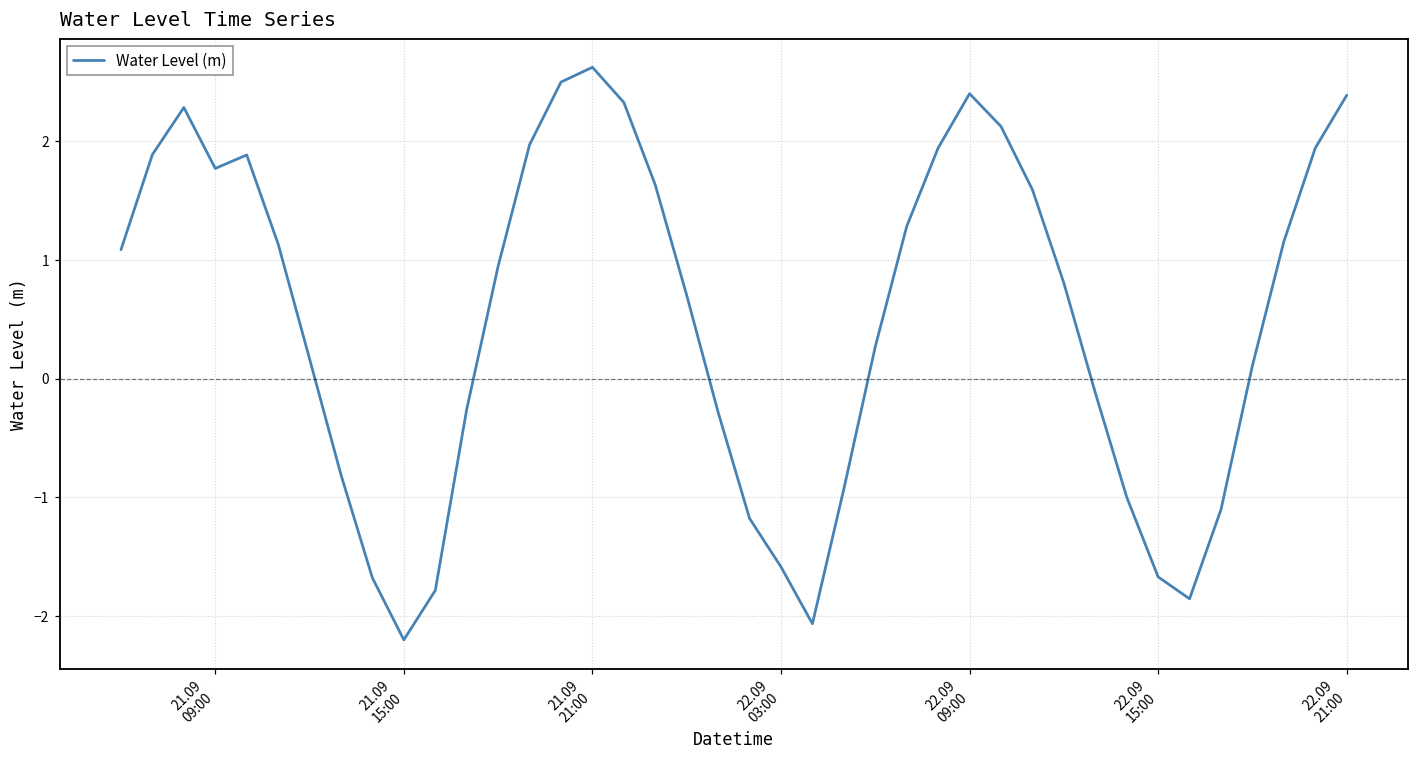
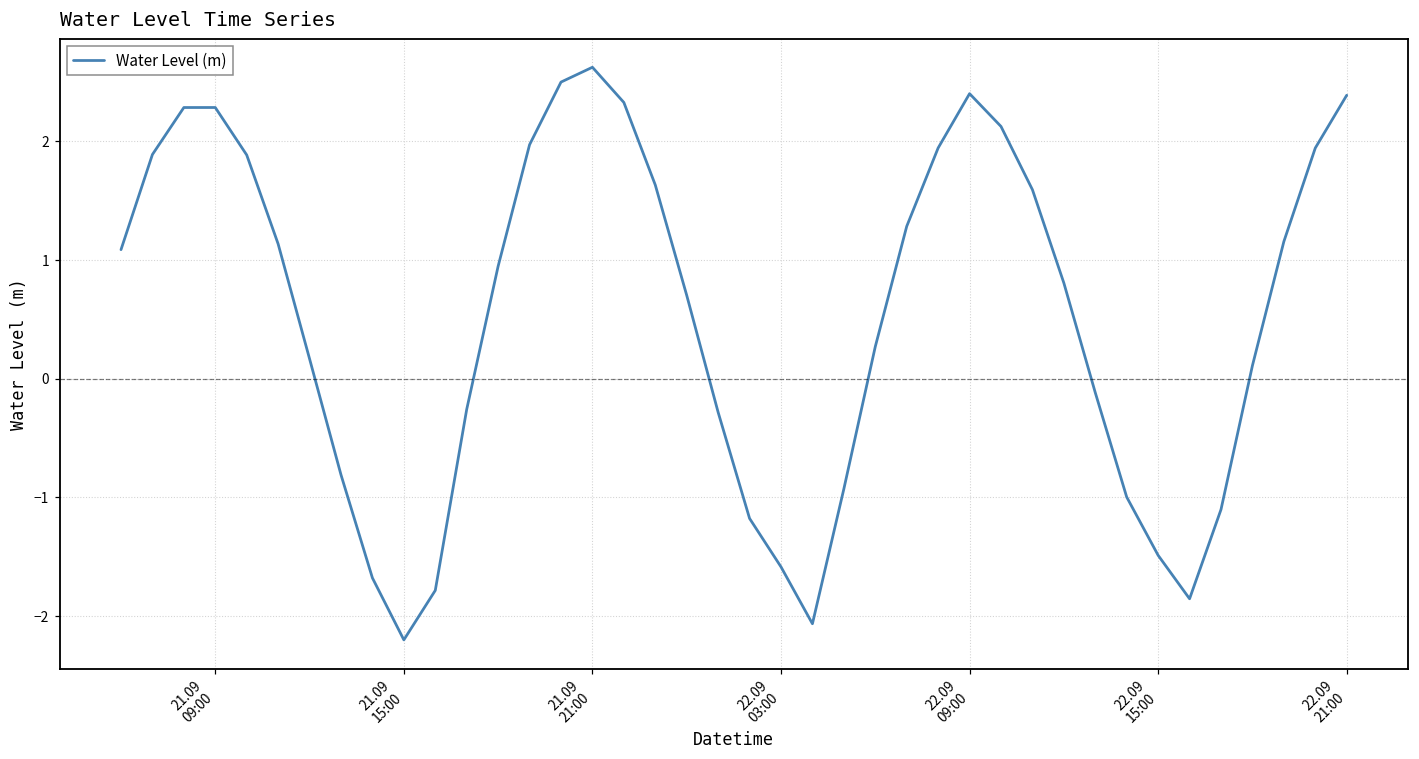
21.09 09:00: 1.77 -> 2.29
22.09 15:00: -1.67 -> -1.49
